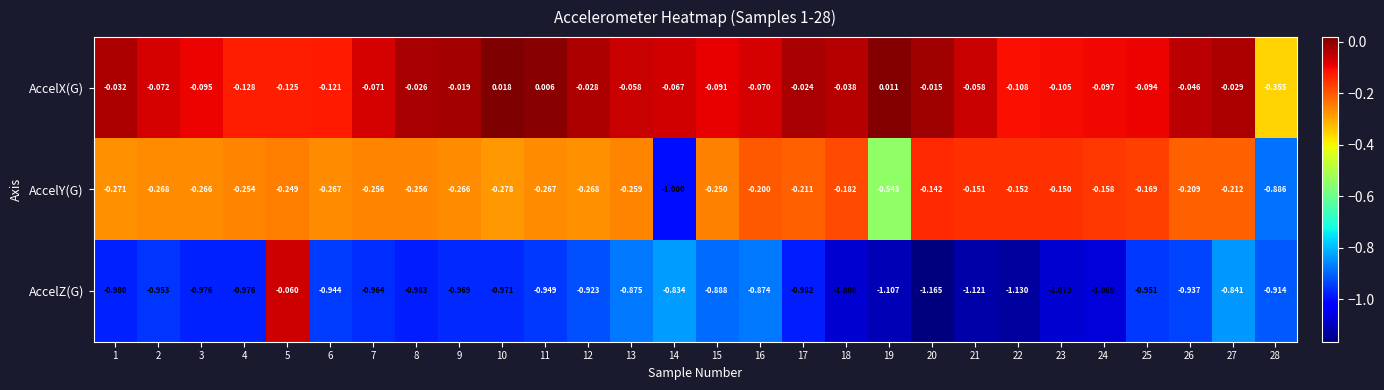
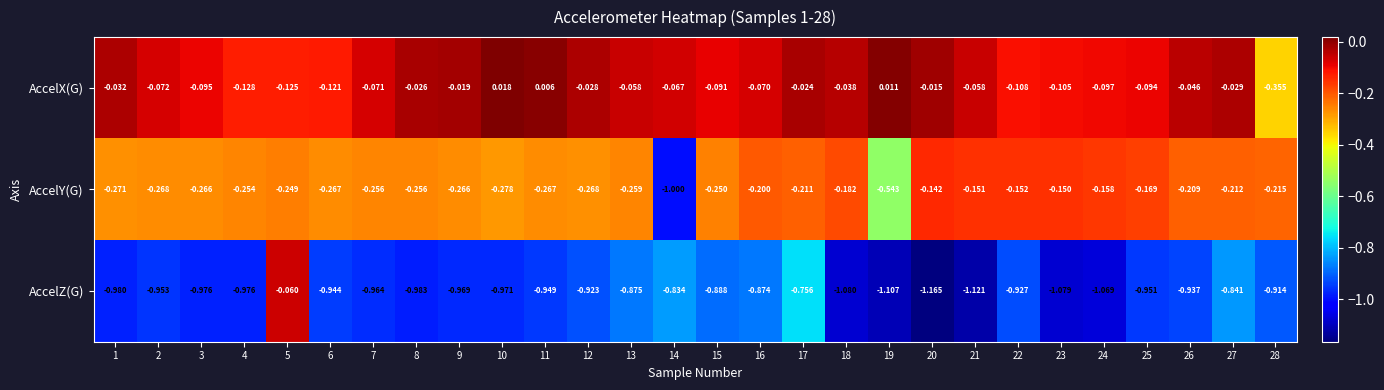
AccelY(G), 28: -0.886 -> -0.215
AccelZ(G), 17: -0.982 -> -0.756
AccelZ(G), 22: -1.130 -> -0.927
